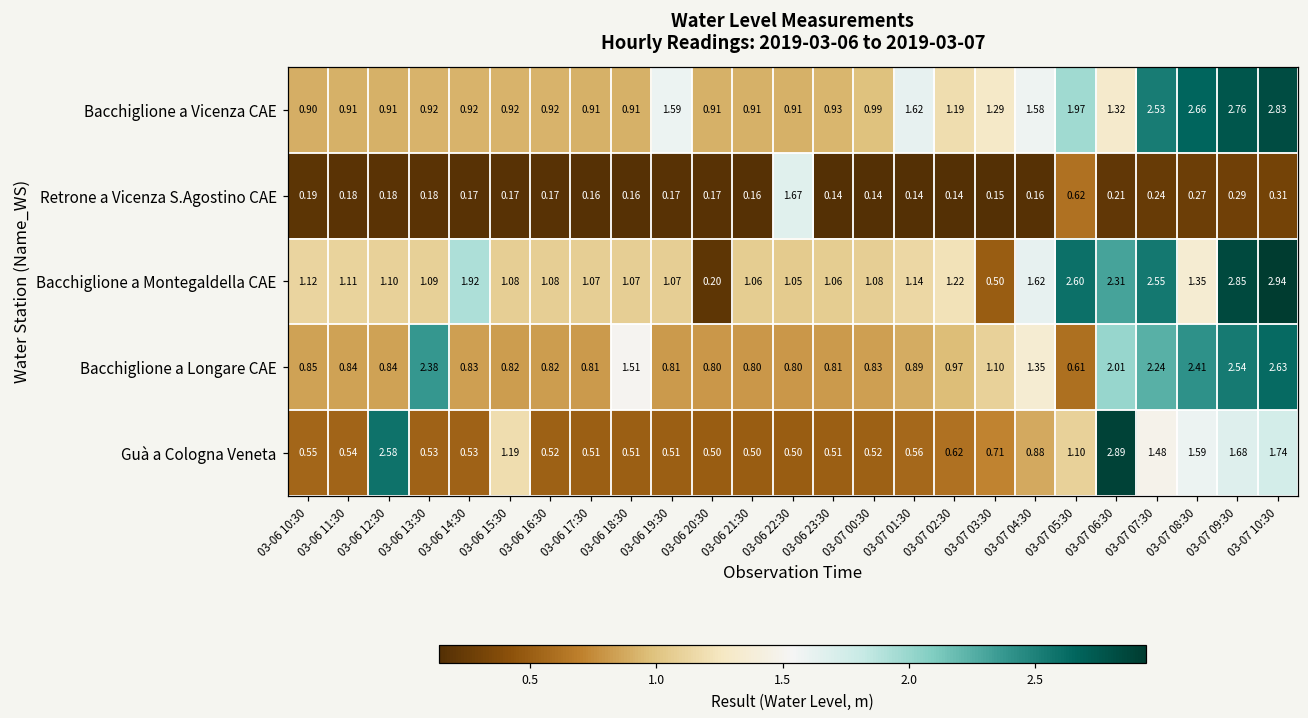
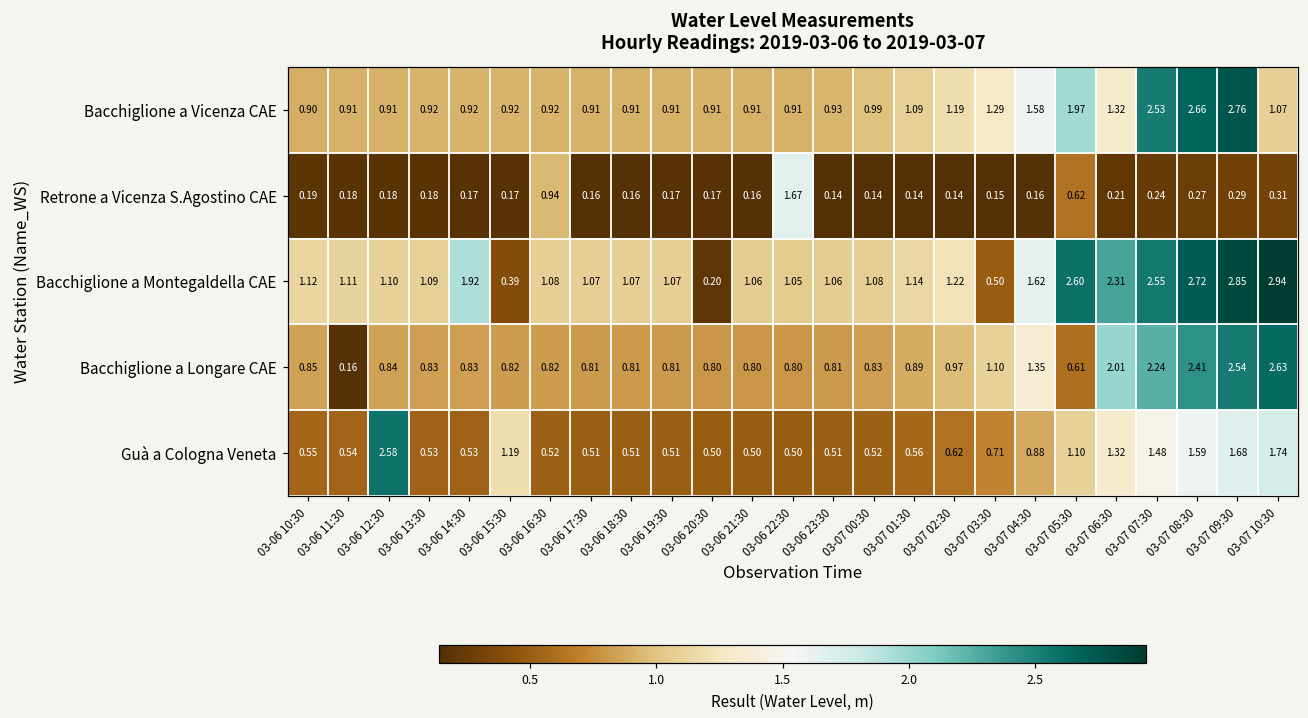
Bacchiglione a Vicenza CAE, 03-06 19:30: 1.59 -> 0.91
Bacchiglione a Vicenza CAE, 03-07 01:30: 1.62 -> 1.09
Bacchiglione a Vicenza CAE, 03-07 10:30: 2.83 -> 1.07
Retrone a Vicenza S.Agostino CAE, 03-06 16:30: 0.17 -> 0.94
Bacchiglione a Montegaldella CAE, 03-06 15:30: 1.08 -> 0.39
Bacchiglione a Montegaldella CAE, 03-07 08:30: 1.35 -> 2.72
Bacchiglione a Longare CAE, 03-06 11:30: 0.84 -> 0.16
Bacchiglione a Longare CAE, 03-06 13:30: 2.38 -> 0.83
Bacchiglione a Longare CAE, 03-06 18:30: 1.51 -> 0.81
Guà a Cologna Veneta, 03-07 06:30: 2.89 -> 1.32
